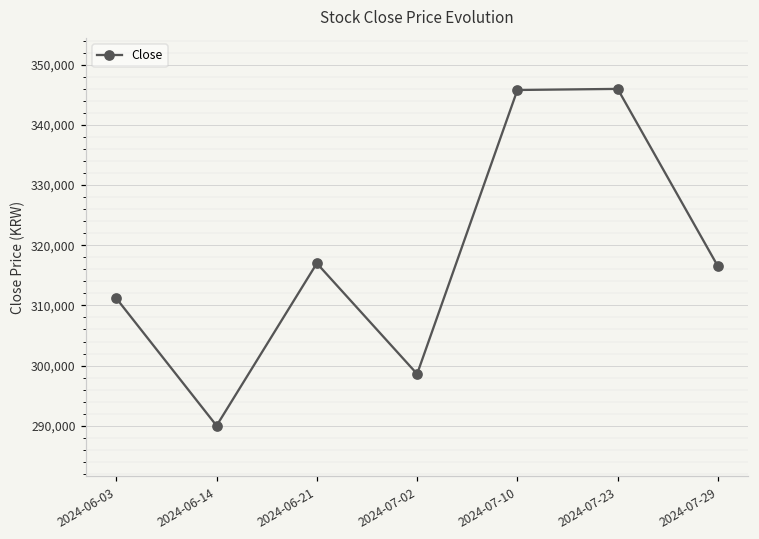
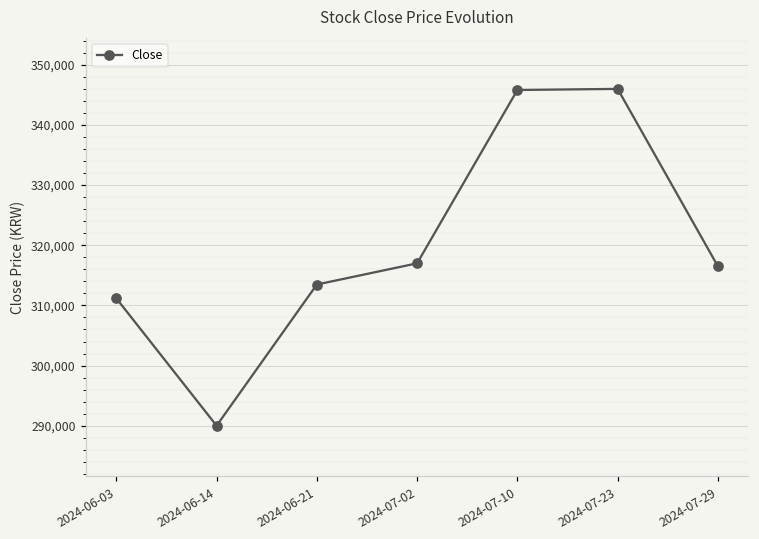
2024-06-21: 317,000 -> 313,000
2024-07-02: 299,000 -> 317,000
